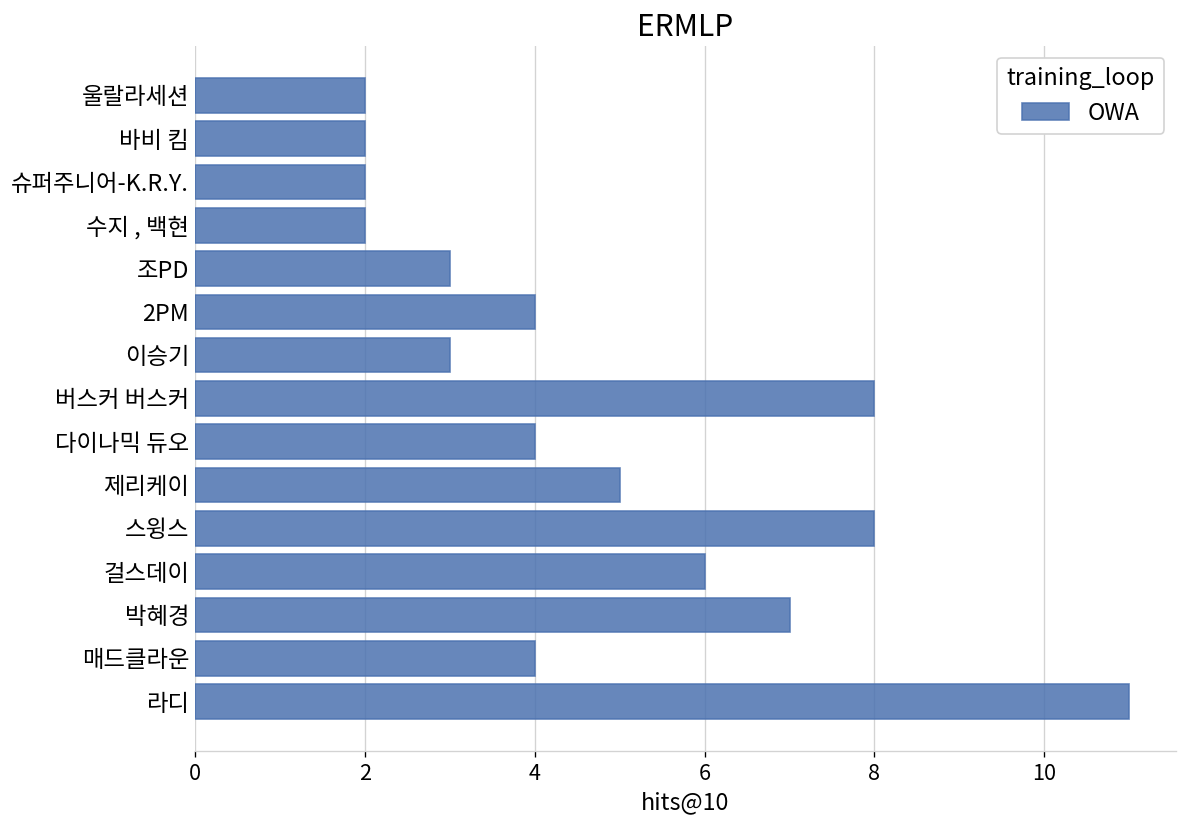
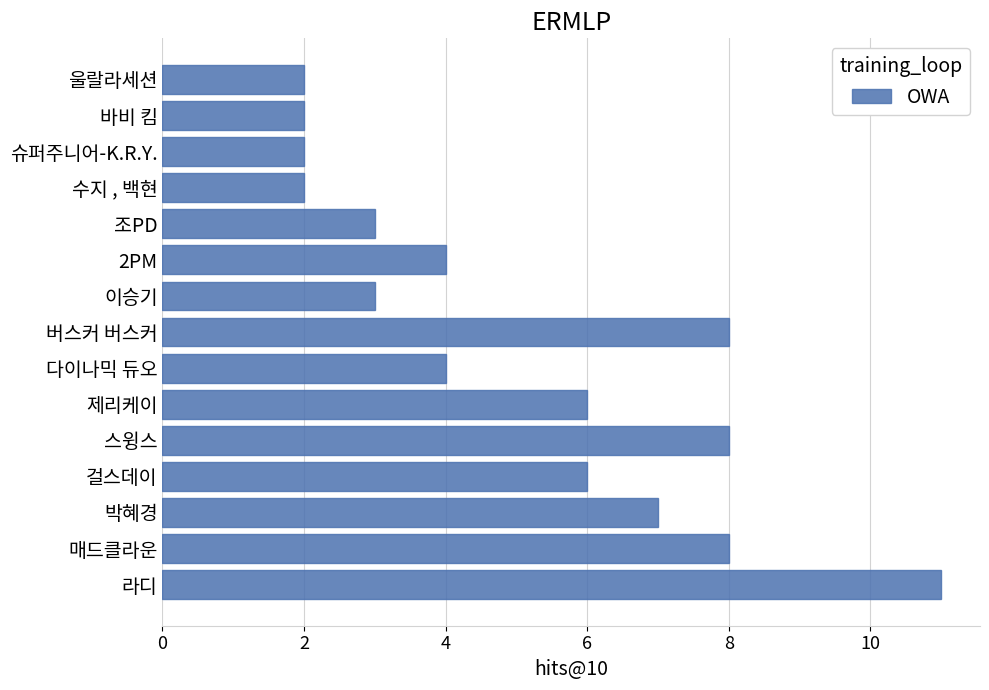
제리케이: 5 -> 6
매드클라운: 4 -> 8
